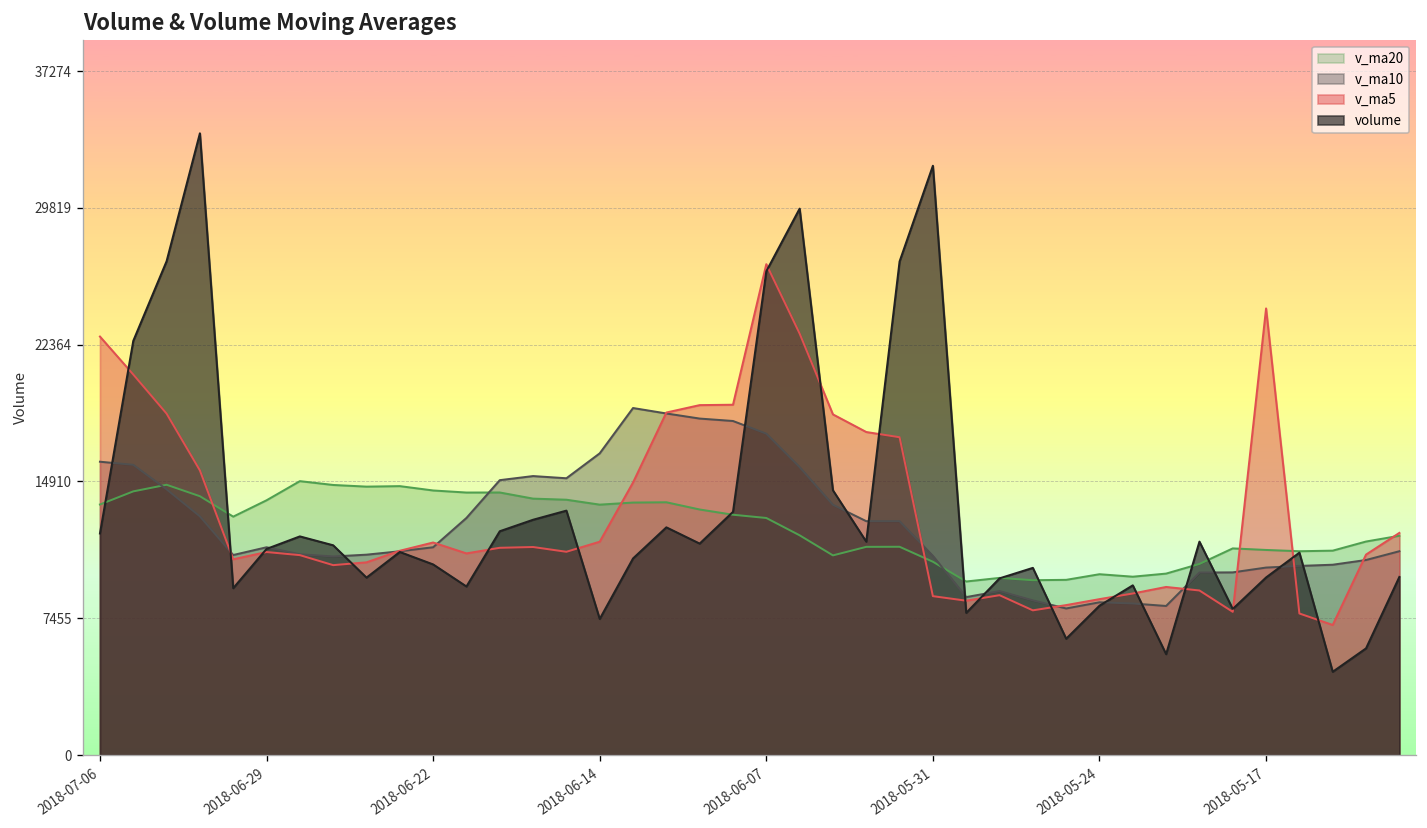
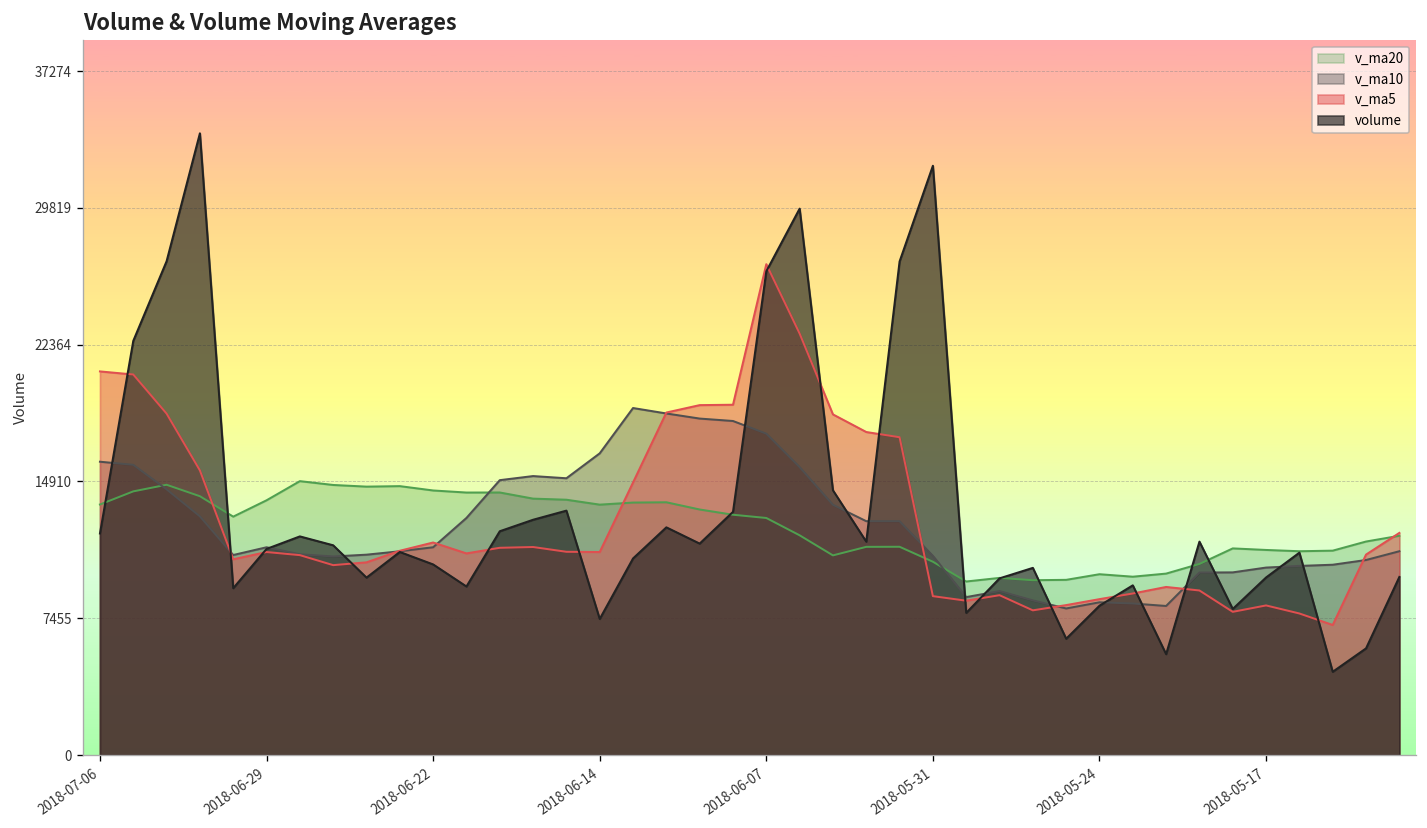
v_ma5, 2018-07-06: 22800 -> 20900
v_ma5, 2018-06-14: 11600 -> 11100
v_ma5, 2018-05-17: 24300 -> 8200
